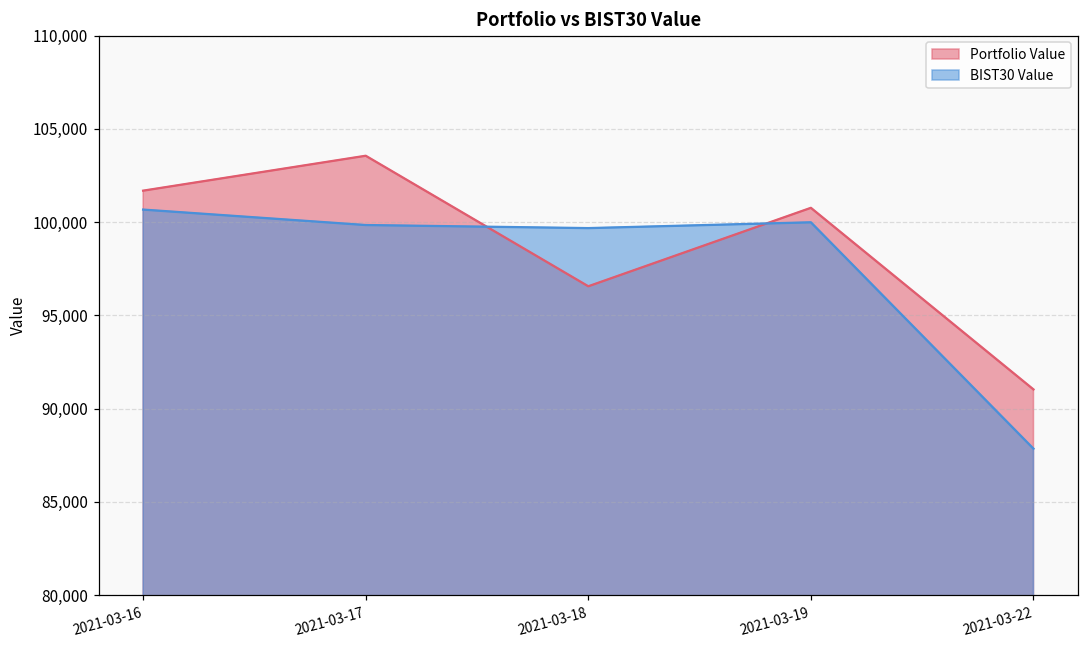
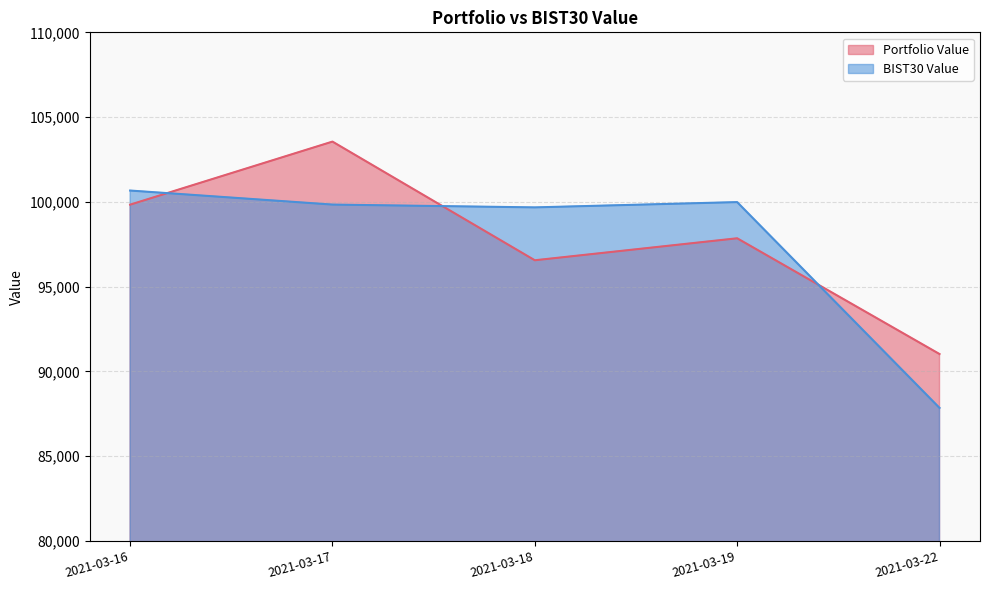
Portfolio Value, 2021-03-16: 101,700 -> 99,800
Portfolio Value, 2021-03-19: 100,800 -> 97,900
